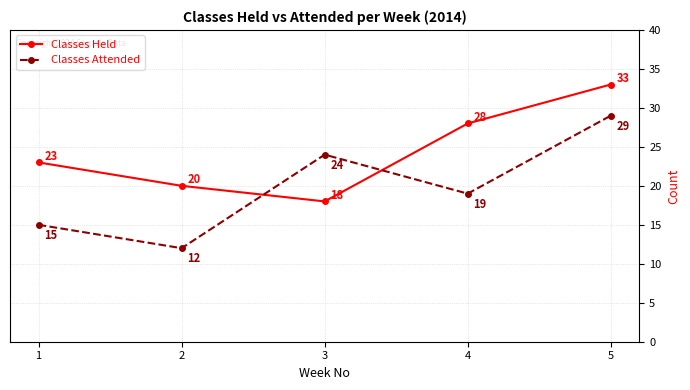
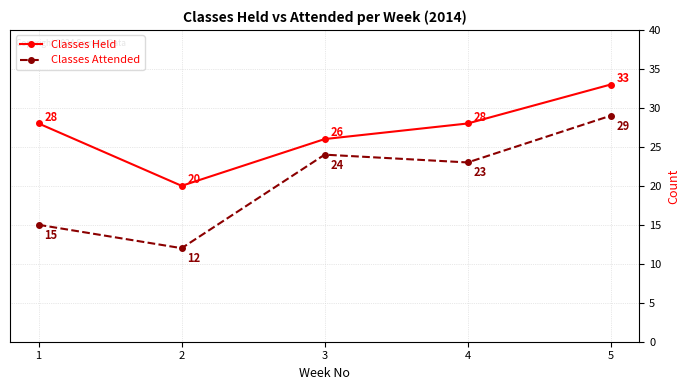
Classes Held, 1: 23 -> 28
Classes Held, 3: 18 -> 26
Classes Attended, 4: 19 -> 23
